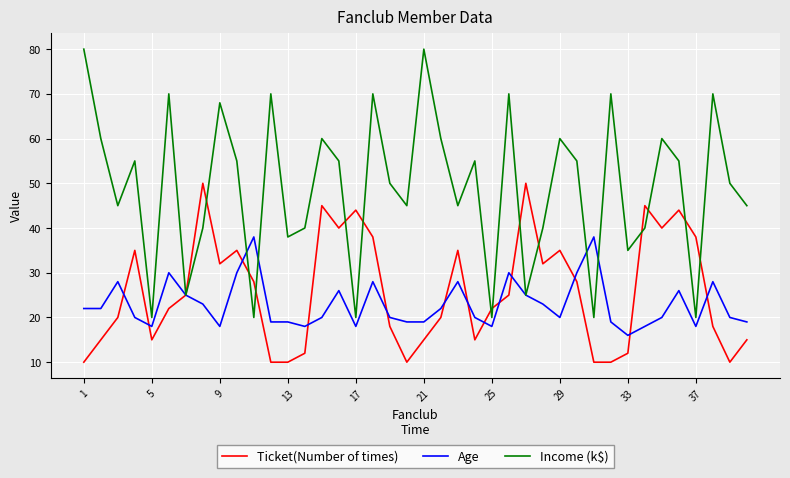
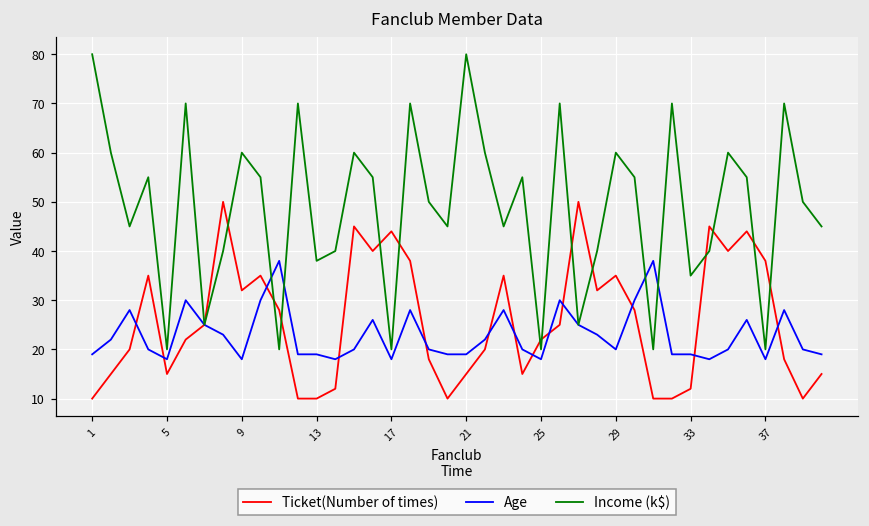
Age, 1: 22 -> 19
Income (k$), 9: 68 -> 60
Age, 33: 16 -> 19
